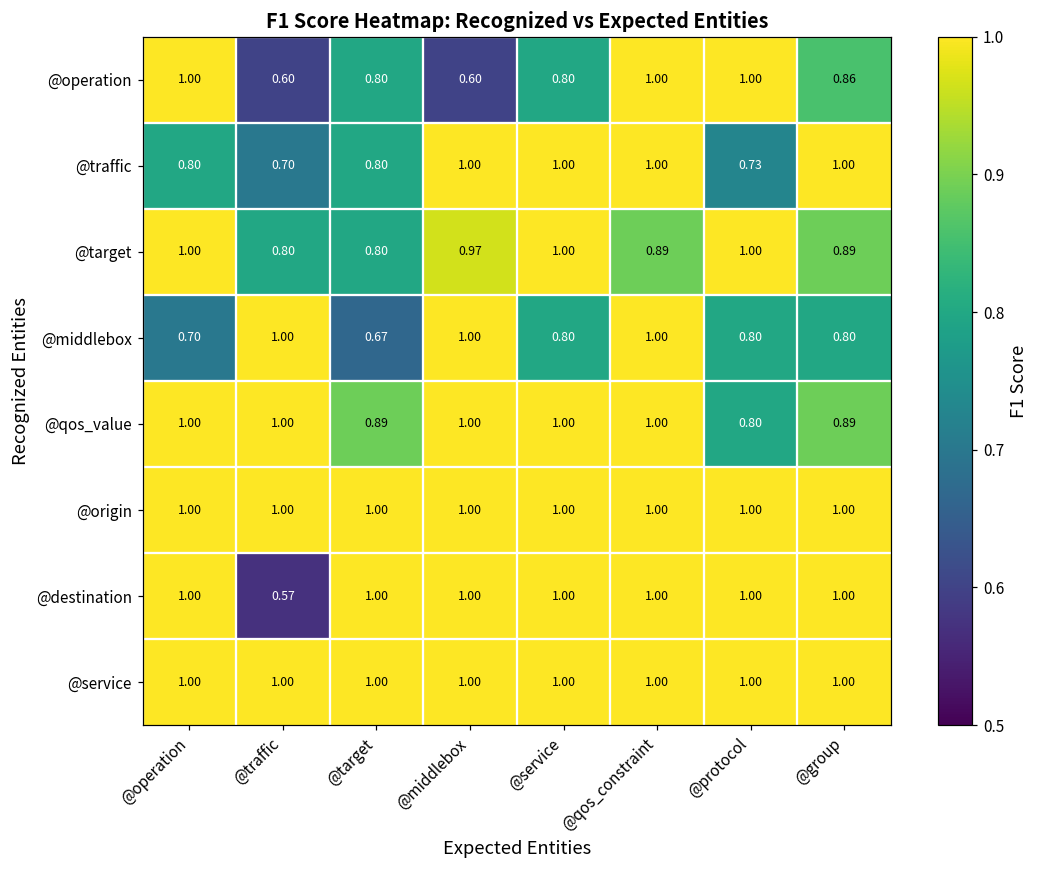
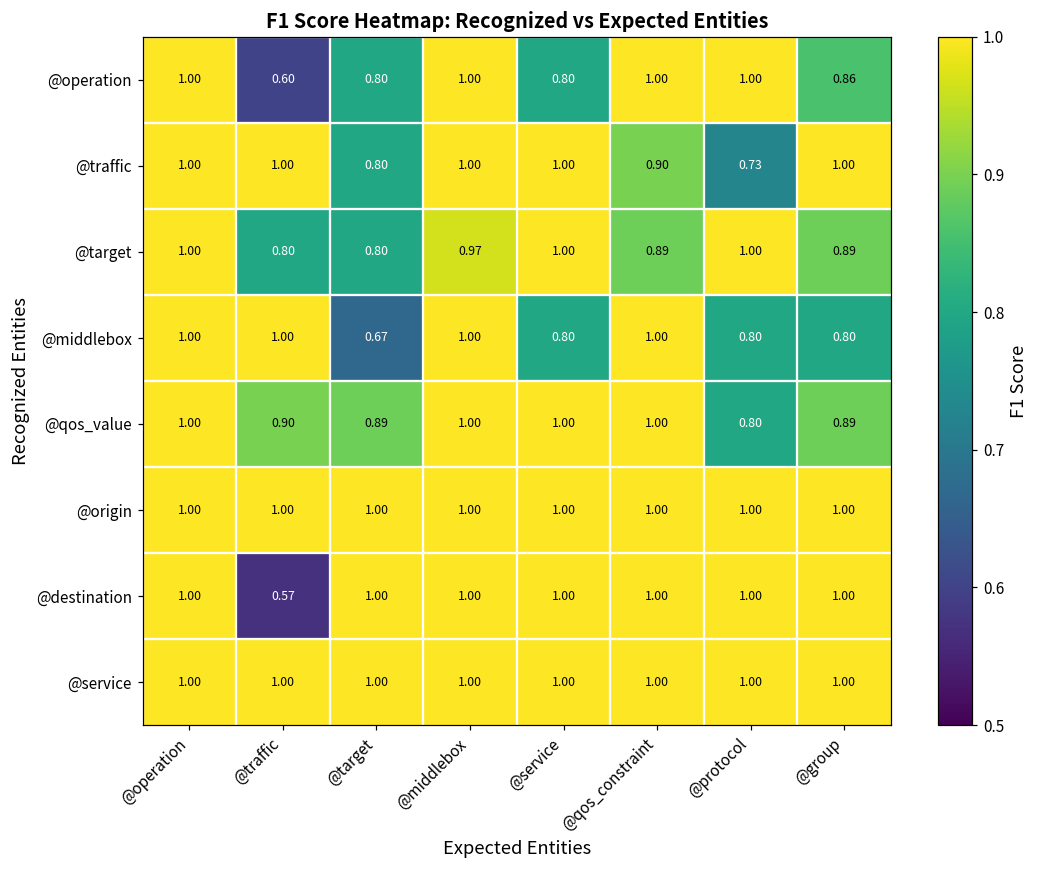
@operation, @middlebox: 0.60 -> 1.00
@traffic, @operation: 0.80 -> 1.00
@traffic, @traffic: 0.70 -> 1.00
@traffic, @qos_constraint: 1.00 -> 0.90
@middlebox, @operation: 0.70 -> 1.00
@qos_value, @traffic: 1.00 -> 0.90
